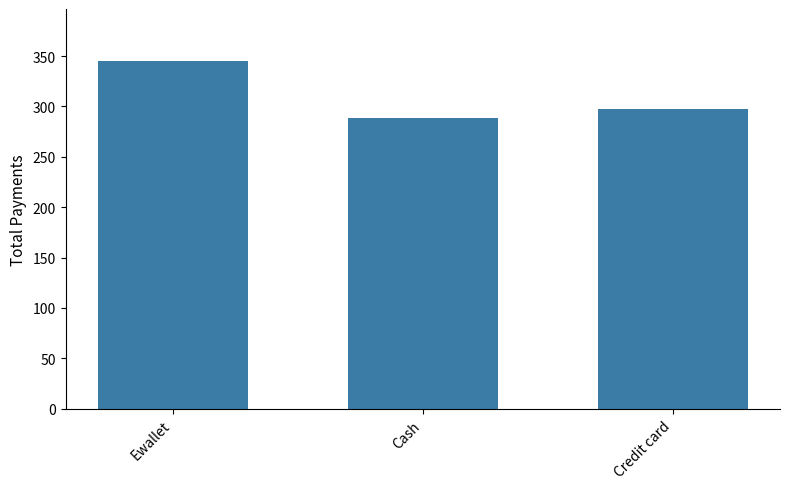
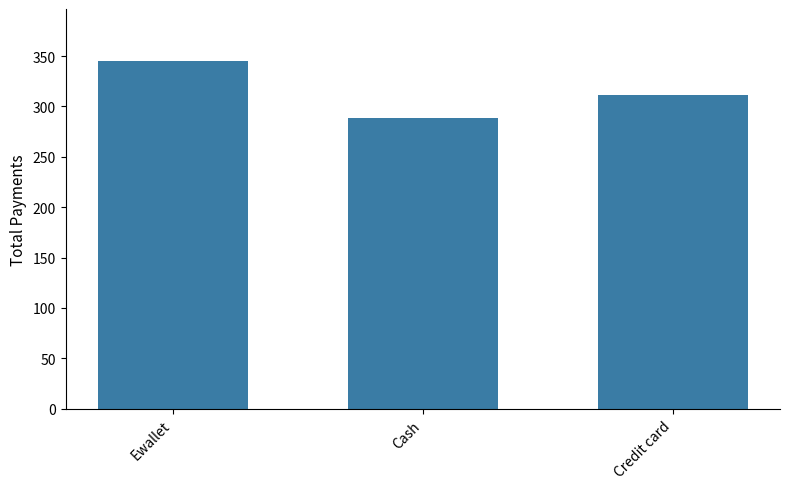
Credit card: 298 -> 311
